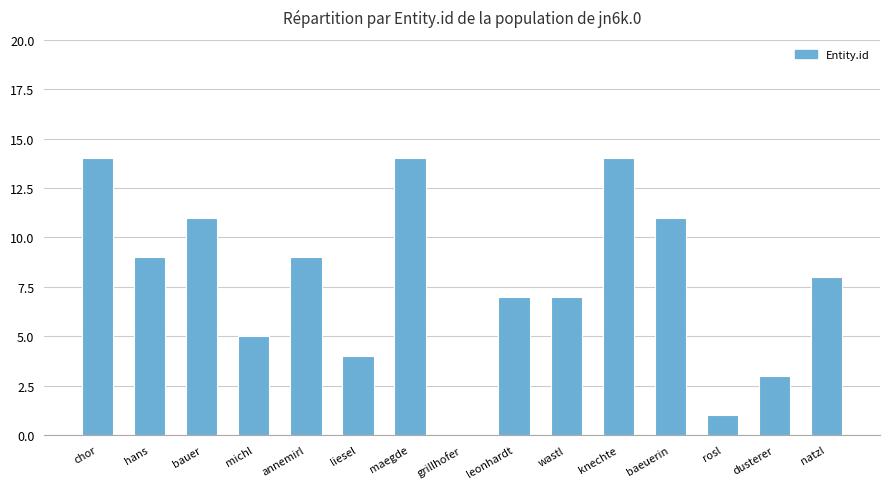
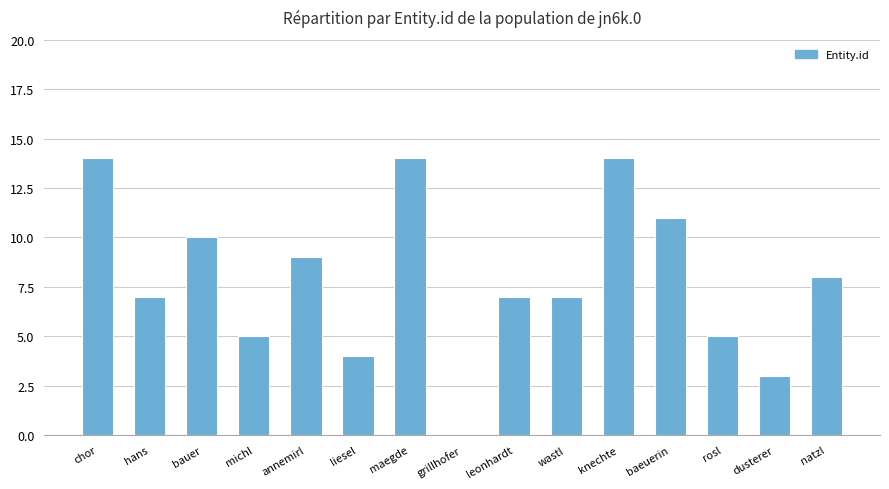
hans: 9 -> 7
bauer: 11 -> 10
rosl: 1 -> 5
